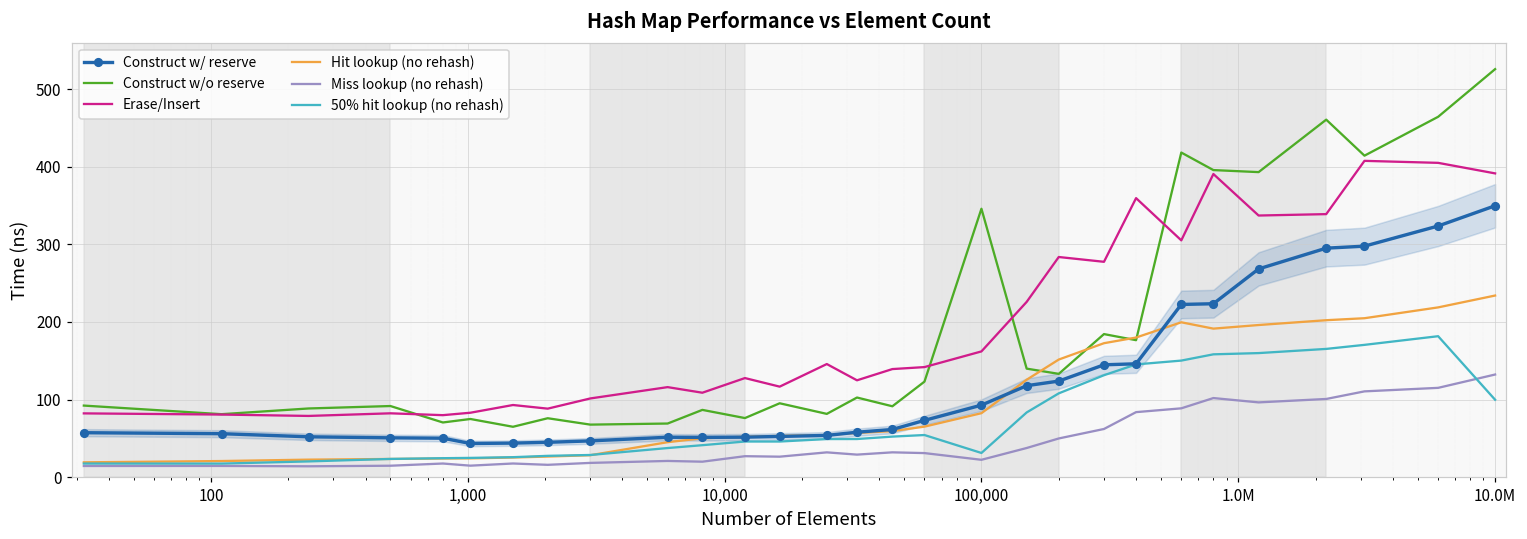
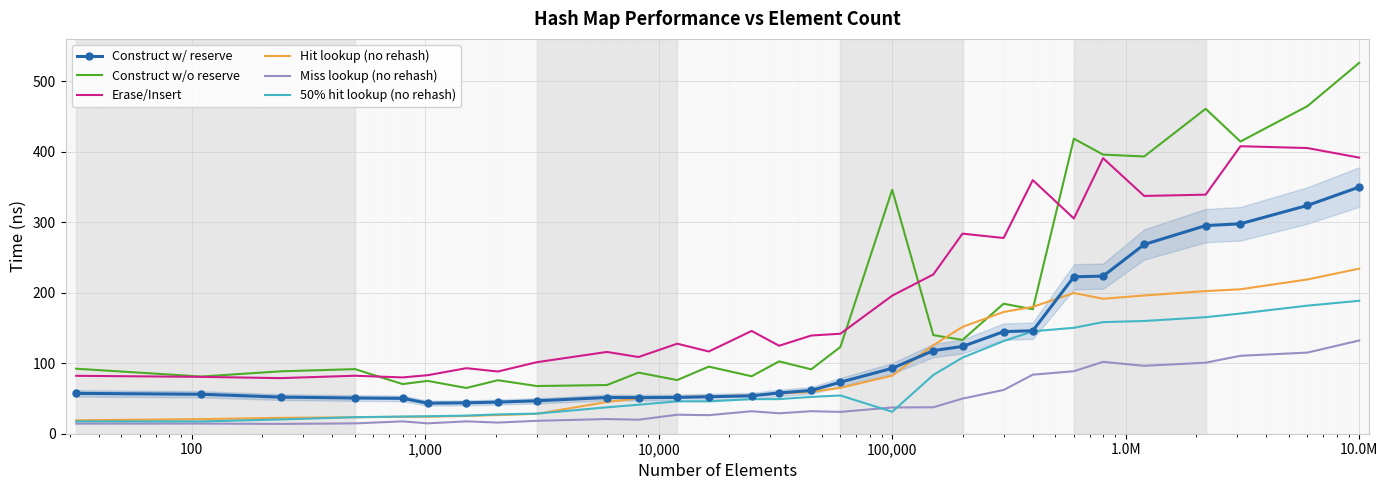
Erase/Insert, 100,000: 160 -> 200
Miss lookup (no rehash), 100,000: 20 -> 40
50% hit lookup (no rehash), 10.0M: 100 -> 190
